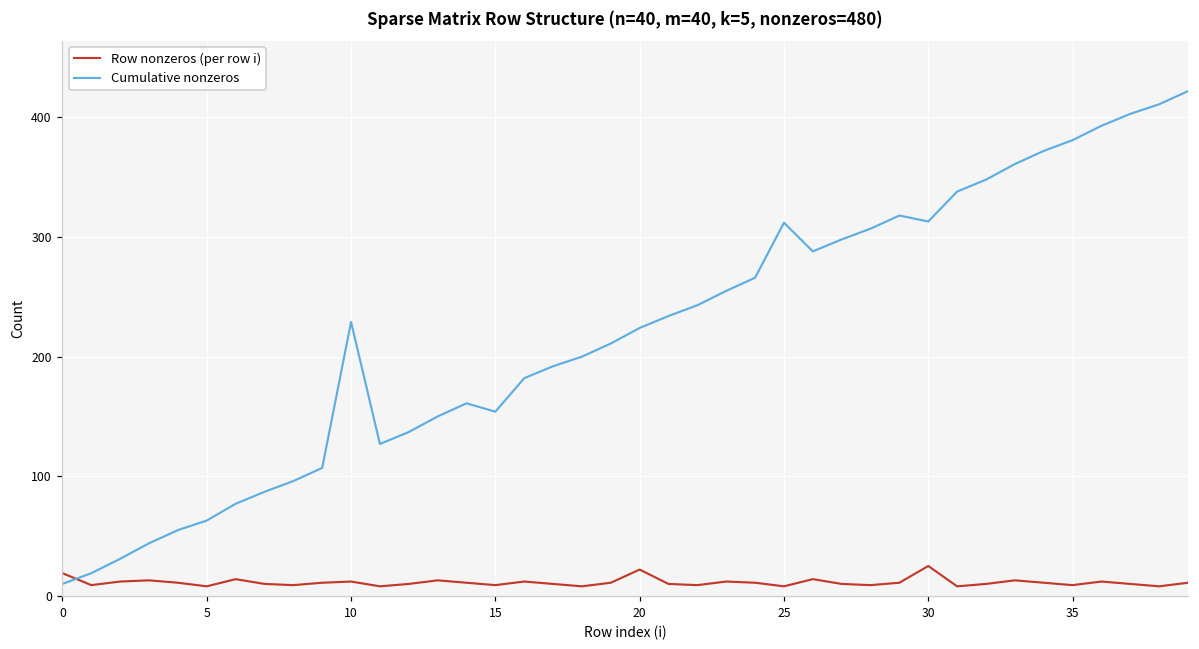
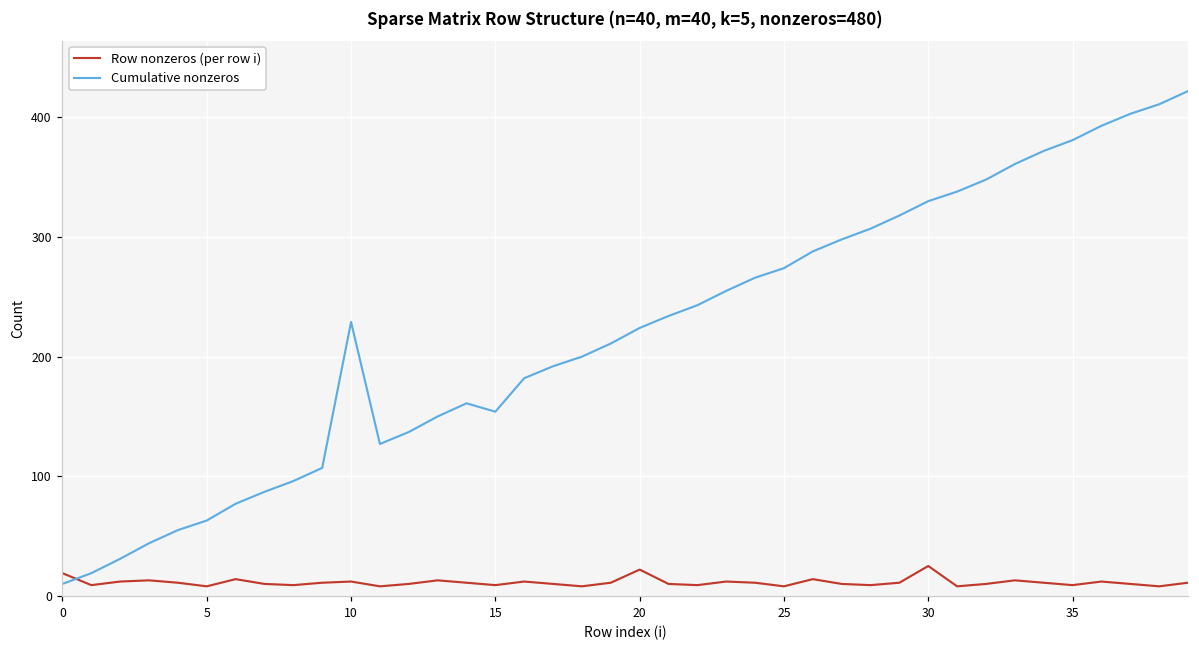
Cumulative nonzeros, 25: 312 -> 274
Cumulative nonzeros, 30: 313 -> 330
